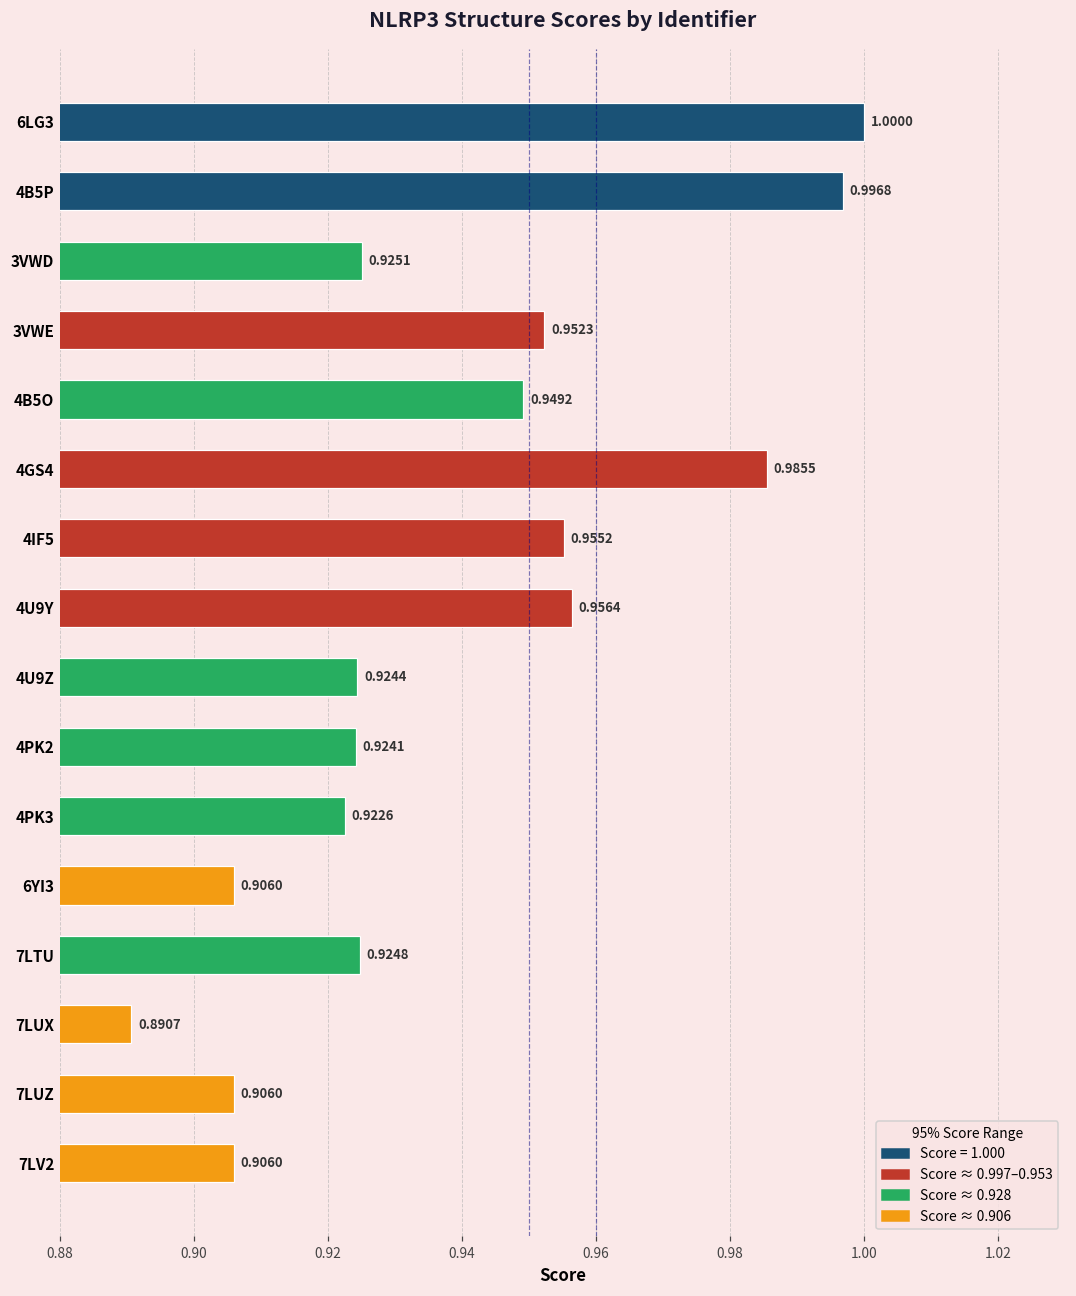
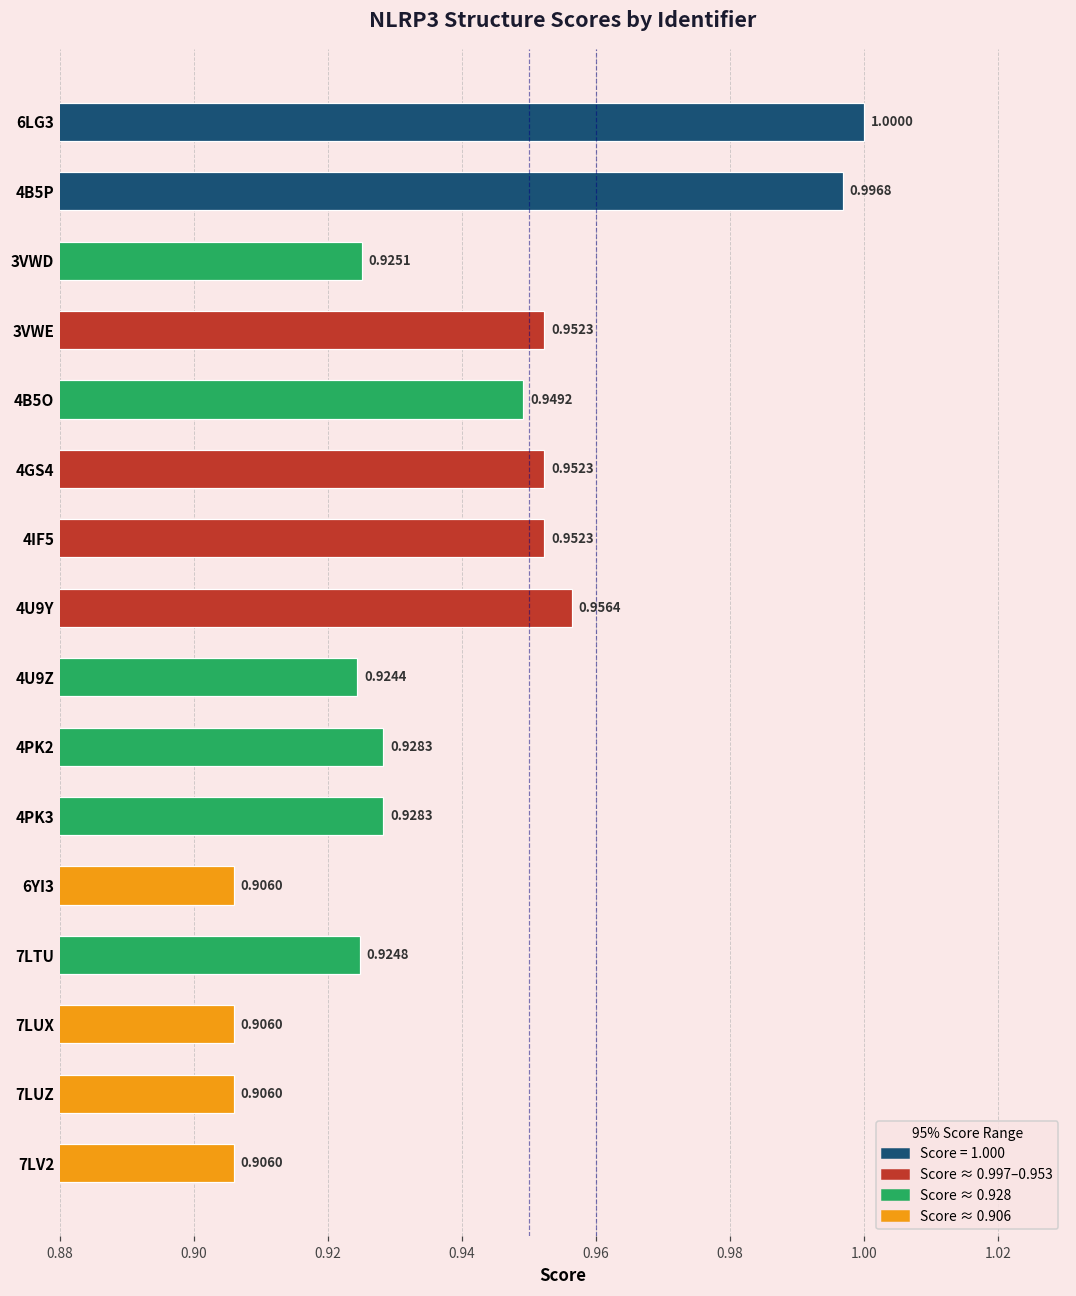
4GS4: 0.9855 -> 0.9523
4IF5: 0.9552 -> 0.9523
4PK2: 0.9241 -> 0.9283
4PK3: 0.9226 -> 0.9283
7LUX: 0.8907 -> 0.9060
